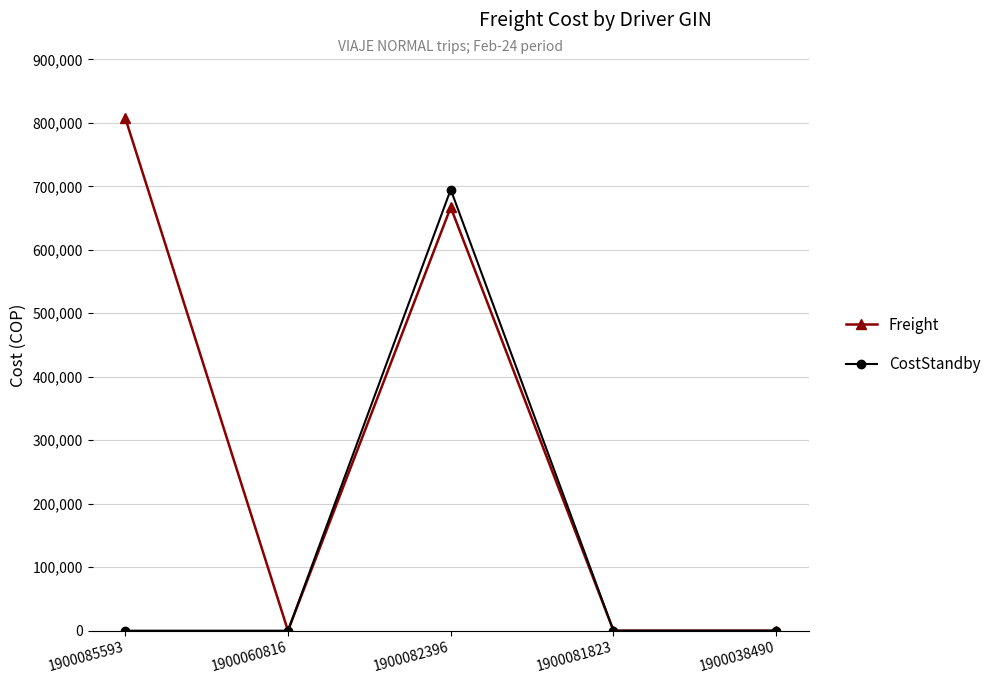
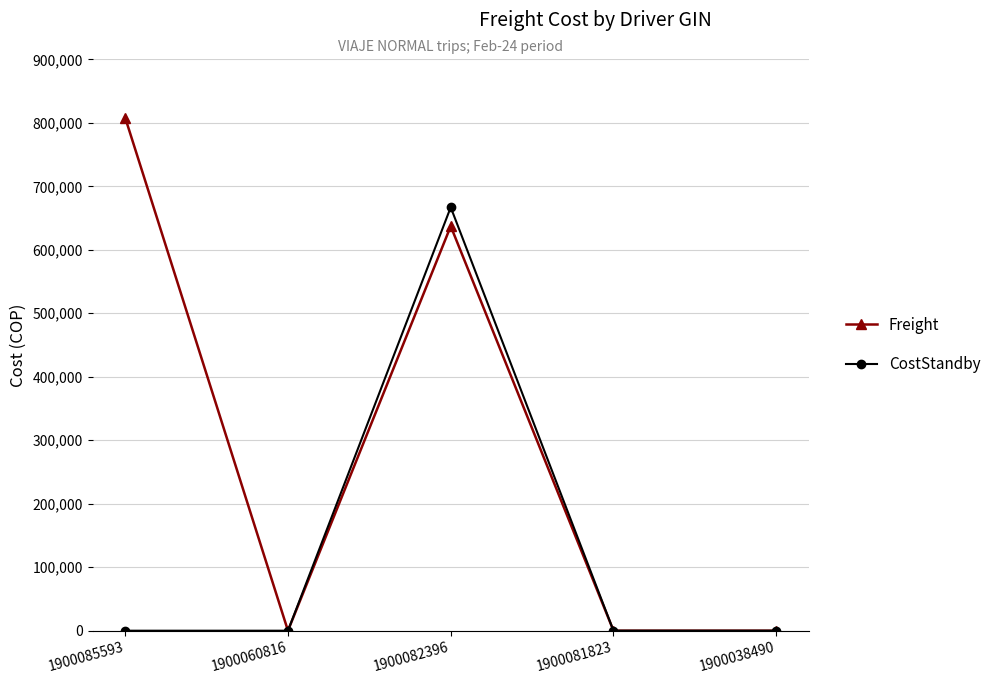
Freight, 1900082396: 670,000 -> 640,000
CostStandby, 1900082396: 690,000 -> 670,000
